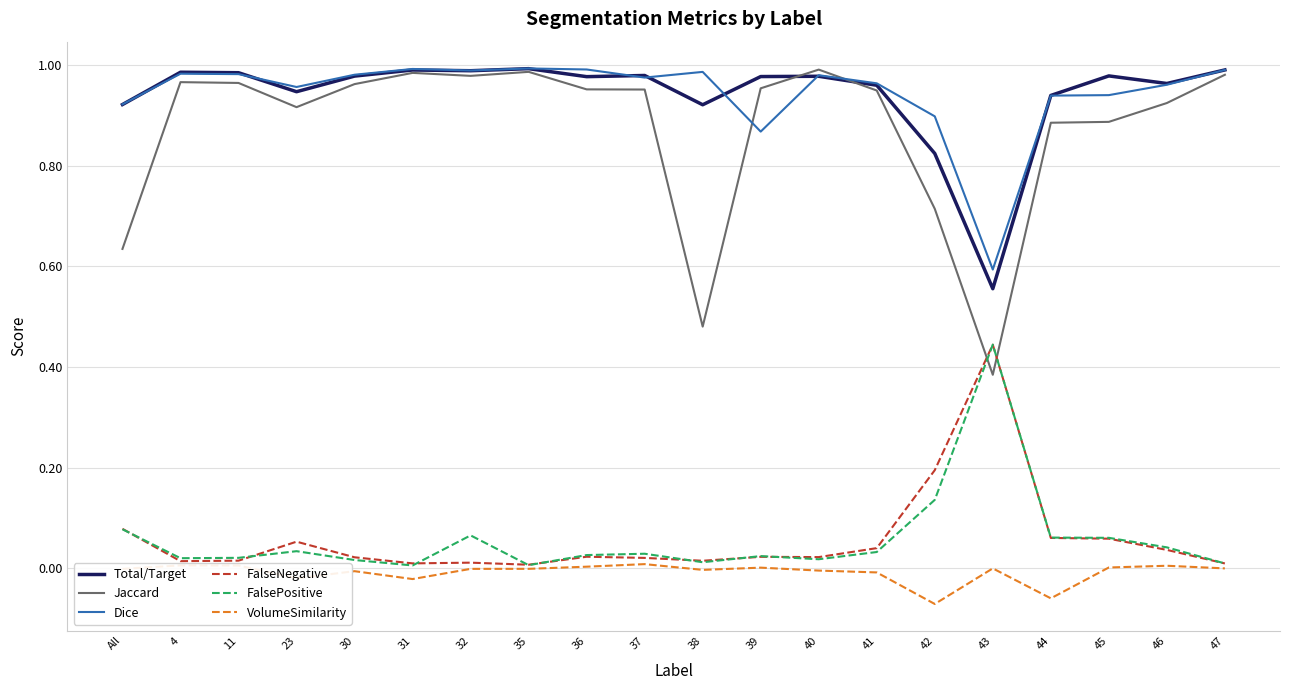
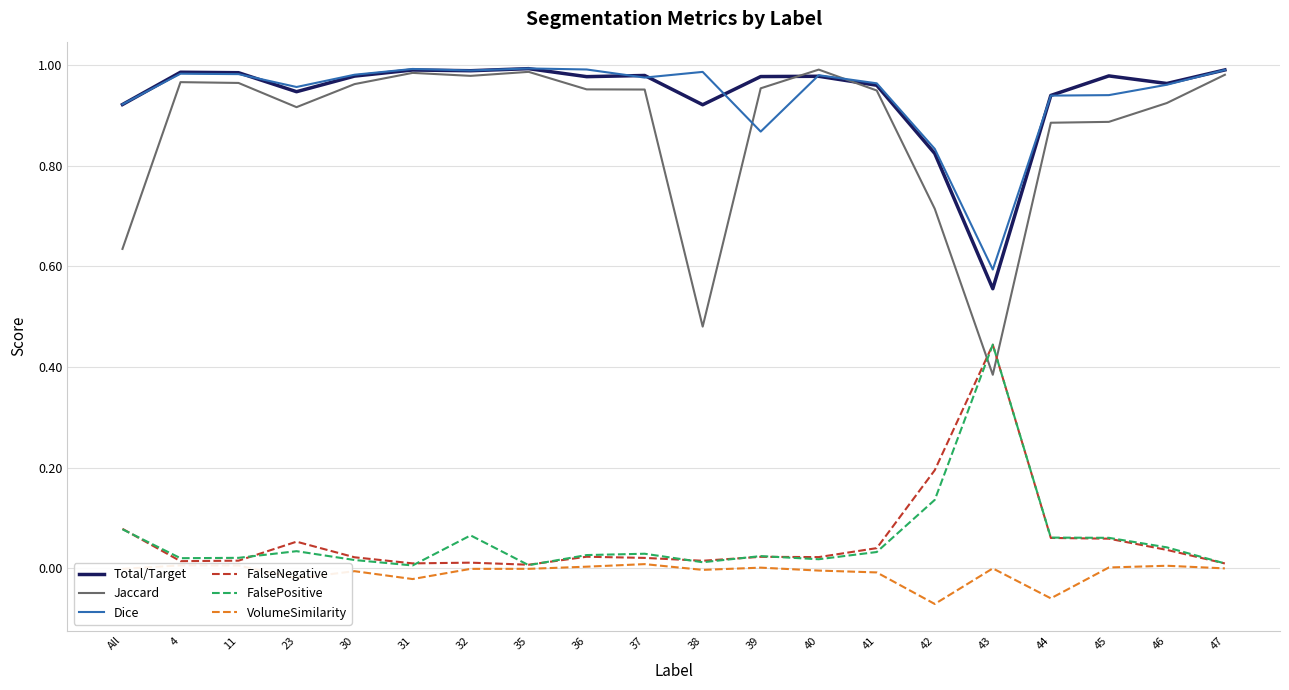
Dice, 42: 0.90 -> 0.83
